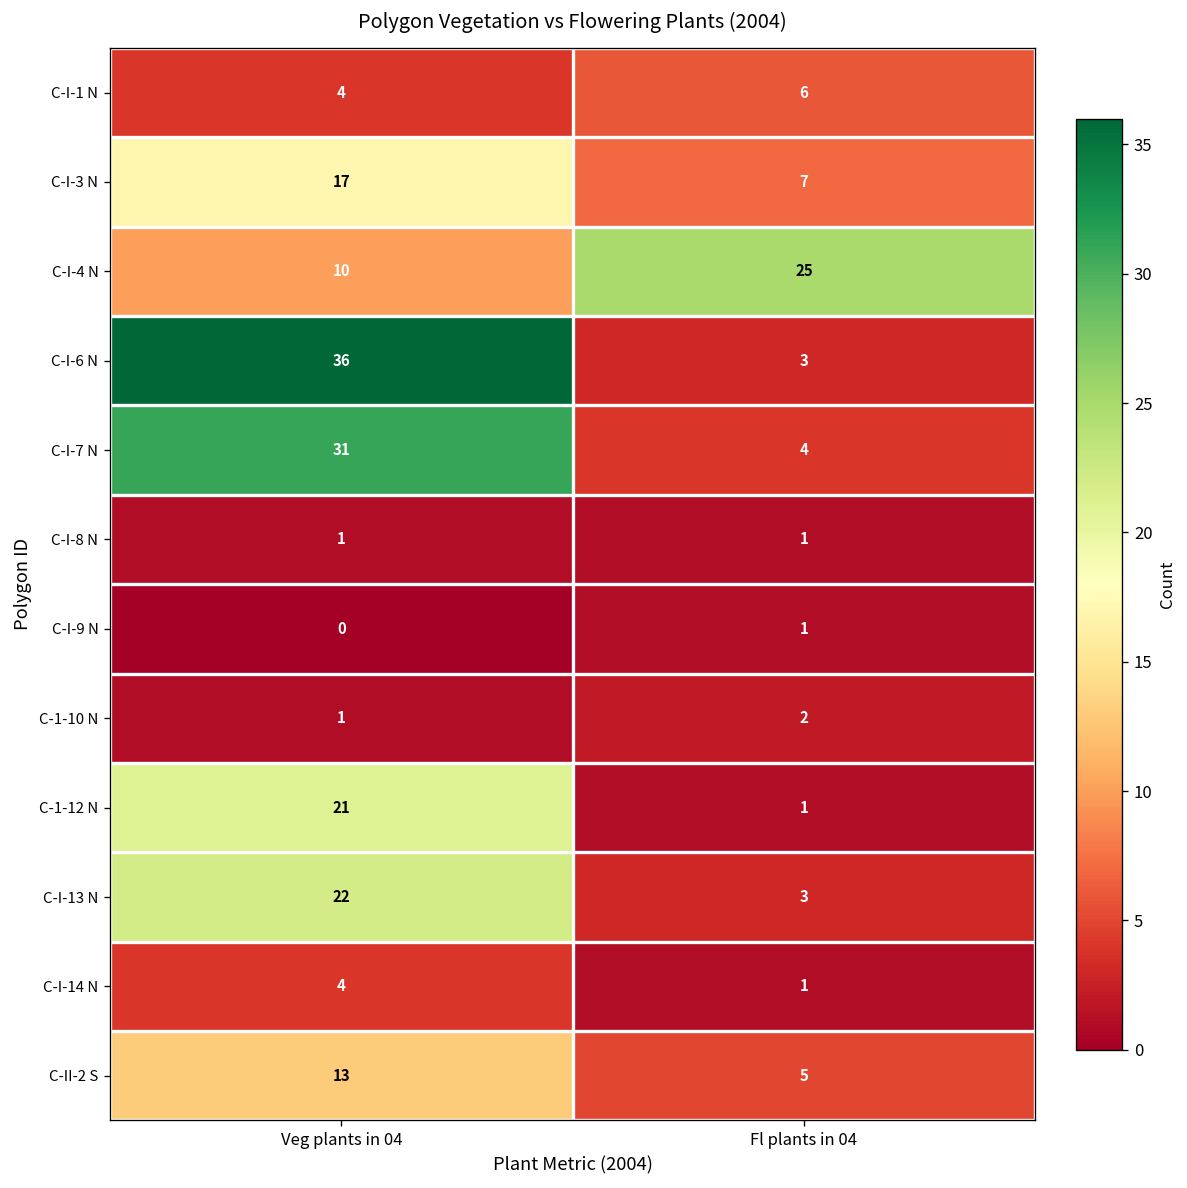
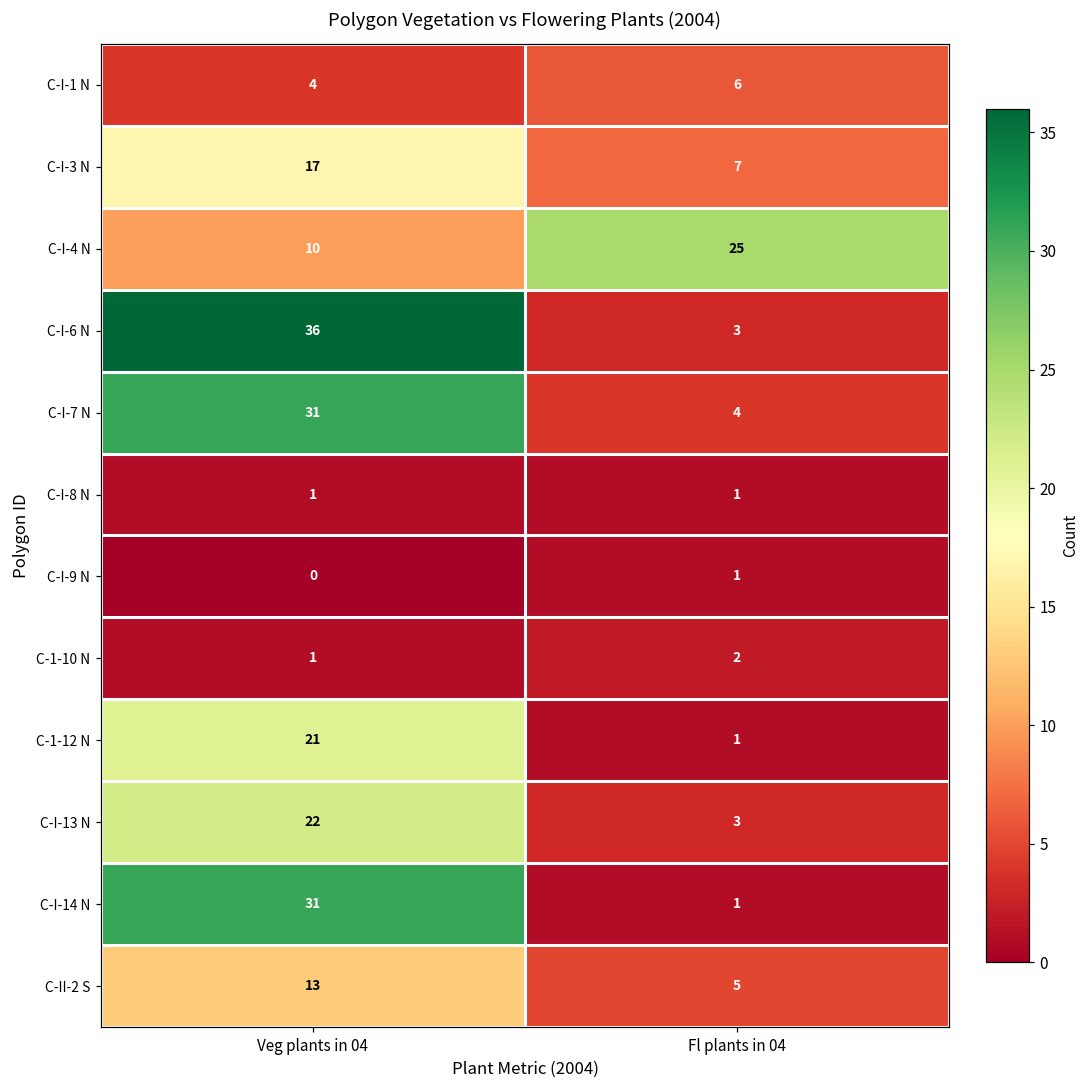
C-I-14 N, Veg plants in 04: 4 -> 31
